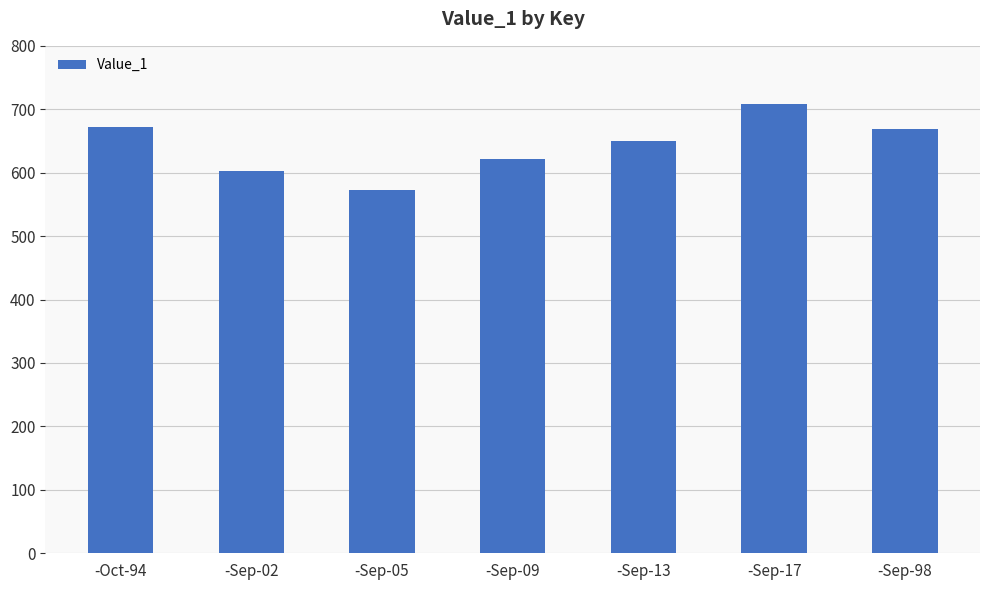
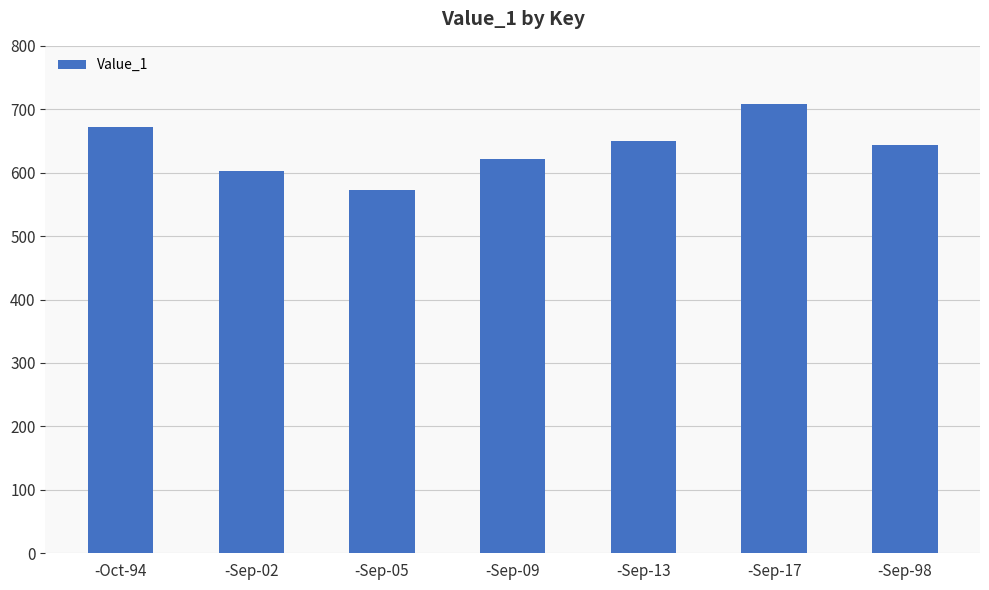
-Sep-98: 670 -> 640
